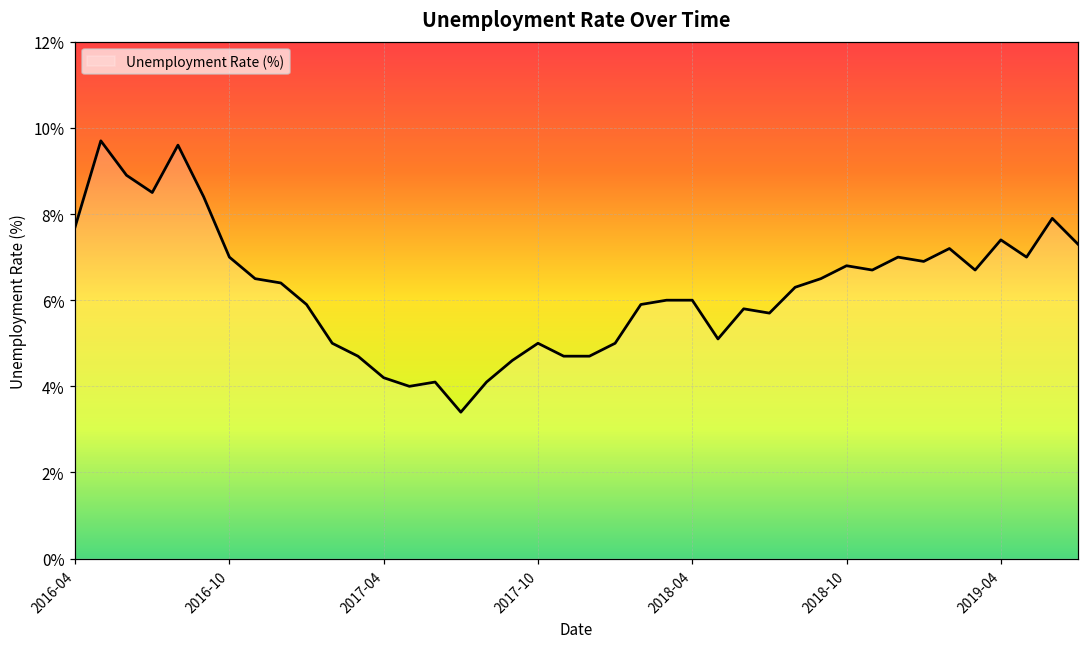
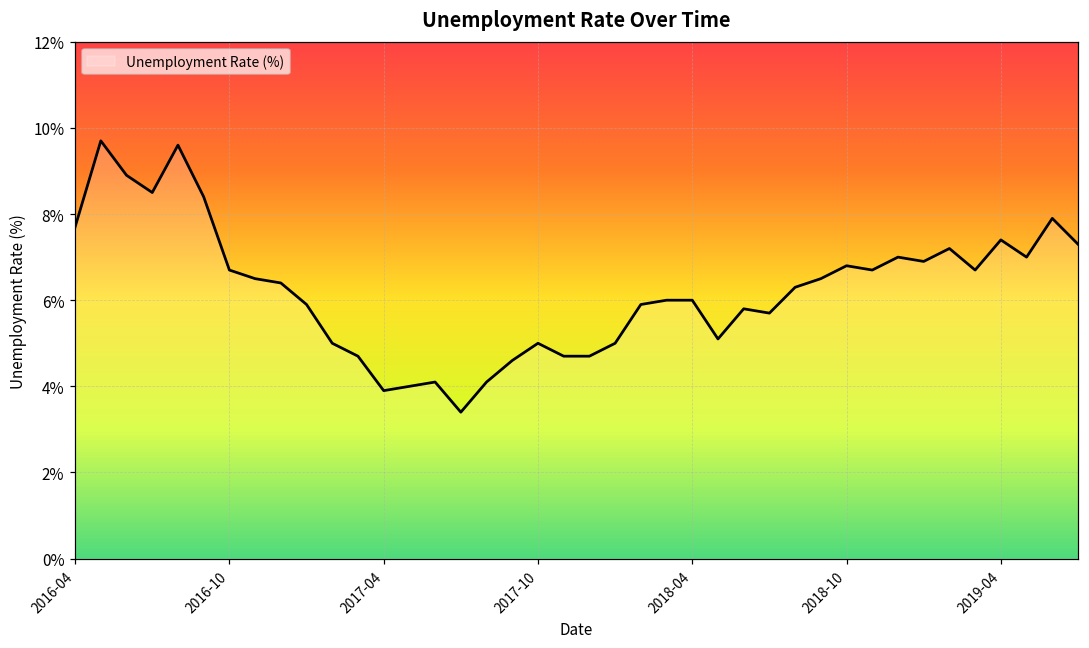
2016-10: 7.0% -> 6.7%
2017-04: 4.2% -> 3.9%
